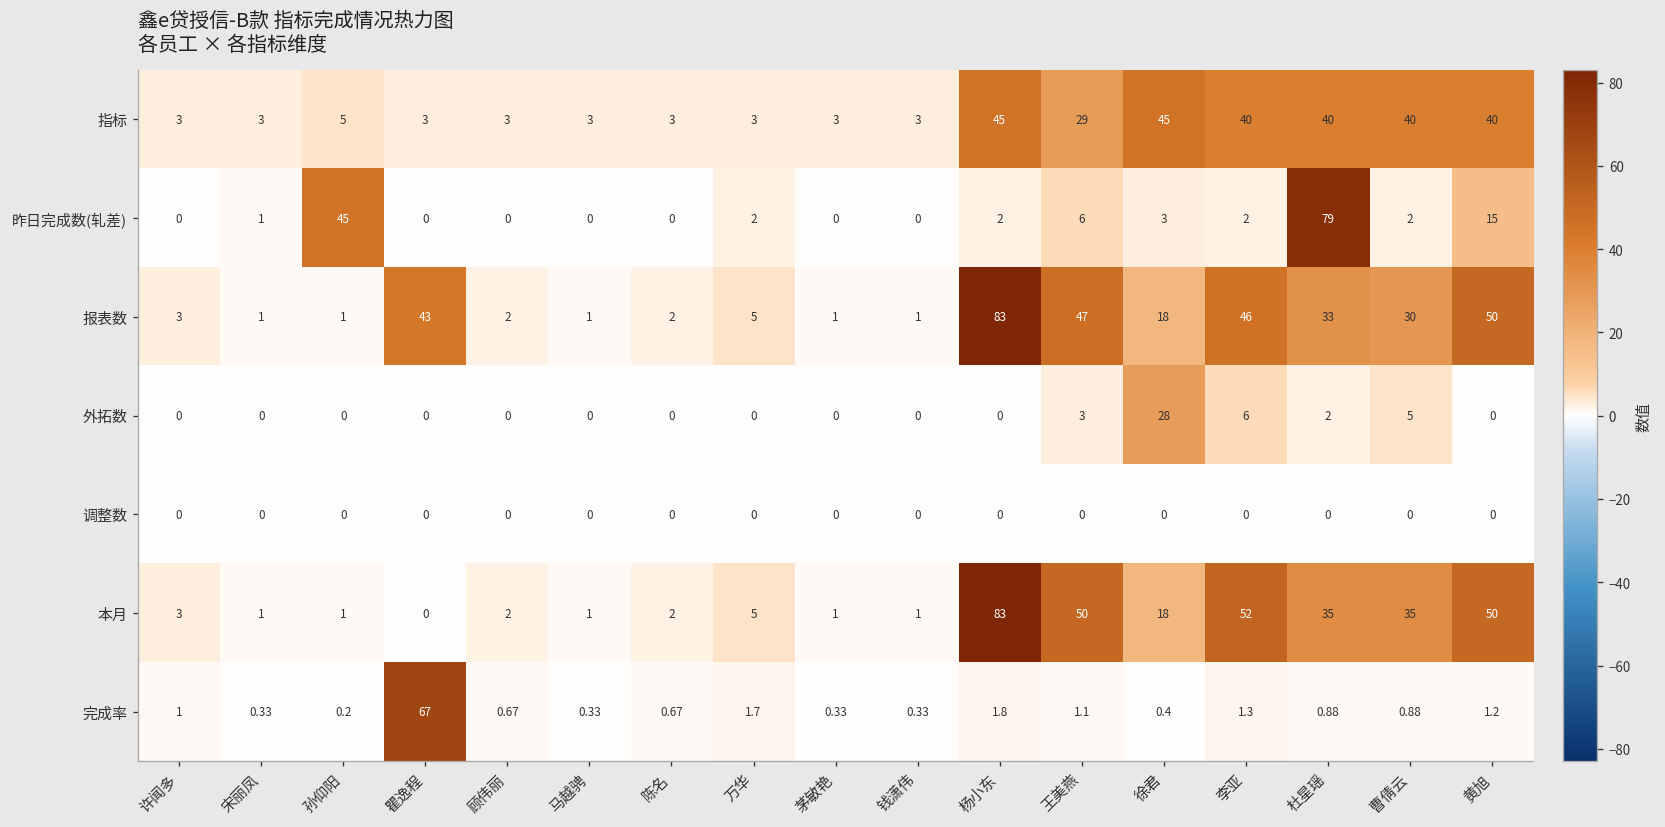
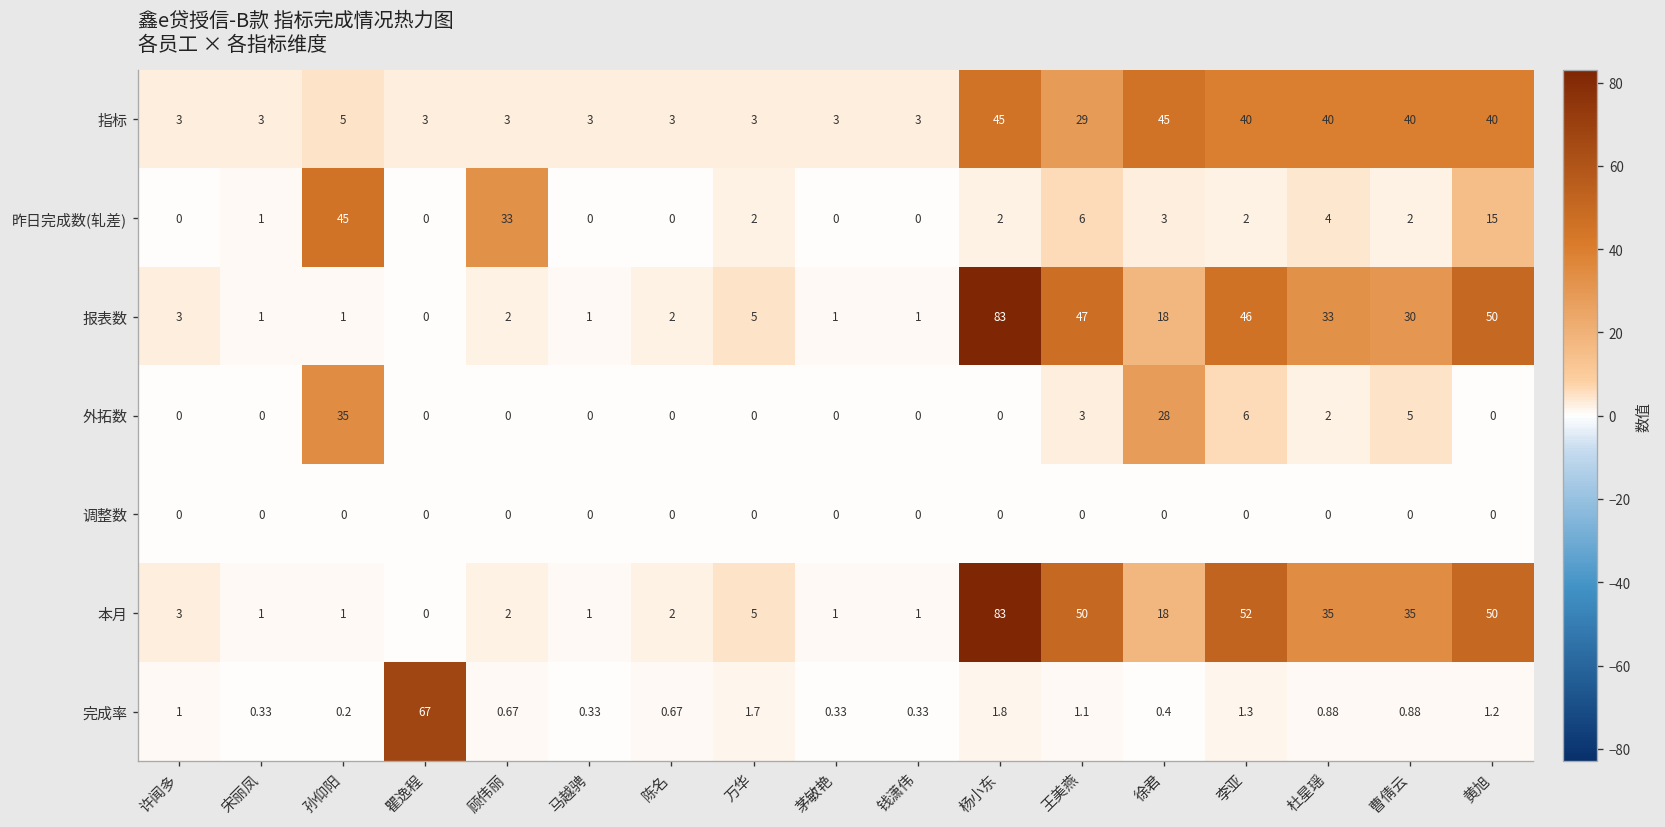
昨日完成数(轧差), 顾伟丽: 0 -> 33
昨日完成数(轧差), 杜星瑶: 79 -> 4
报表数, 瞿逸程: 43 -> 0
外拓数, 孙仰阳: 0 -> 35
